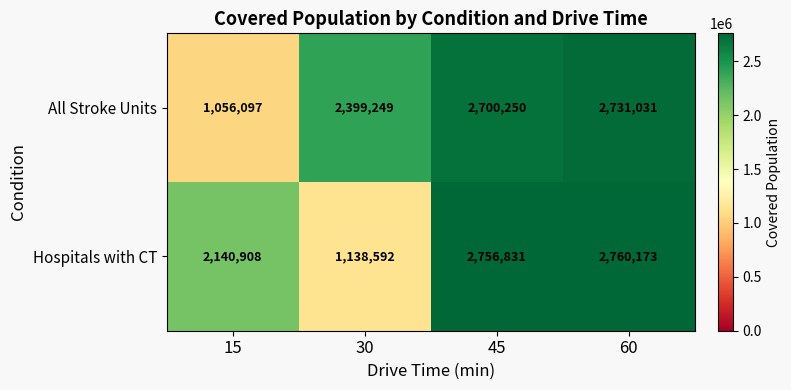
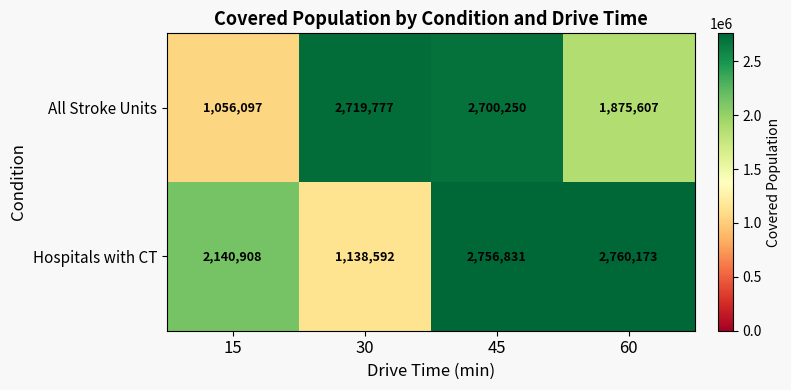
All Stroke Units, 30: 2,399,249 -> 2,719,777
All Stroke Units, 60: 2,731,031 -> 1,875,607
